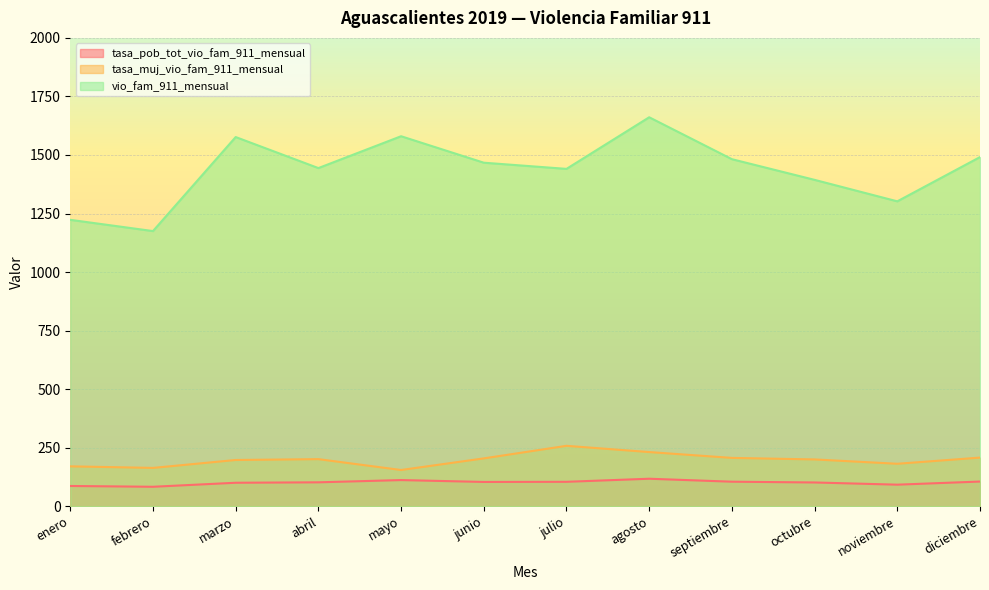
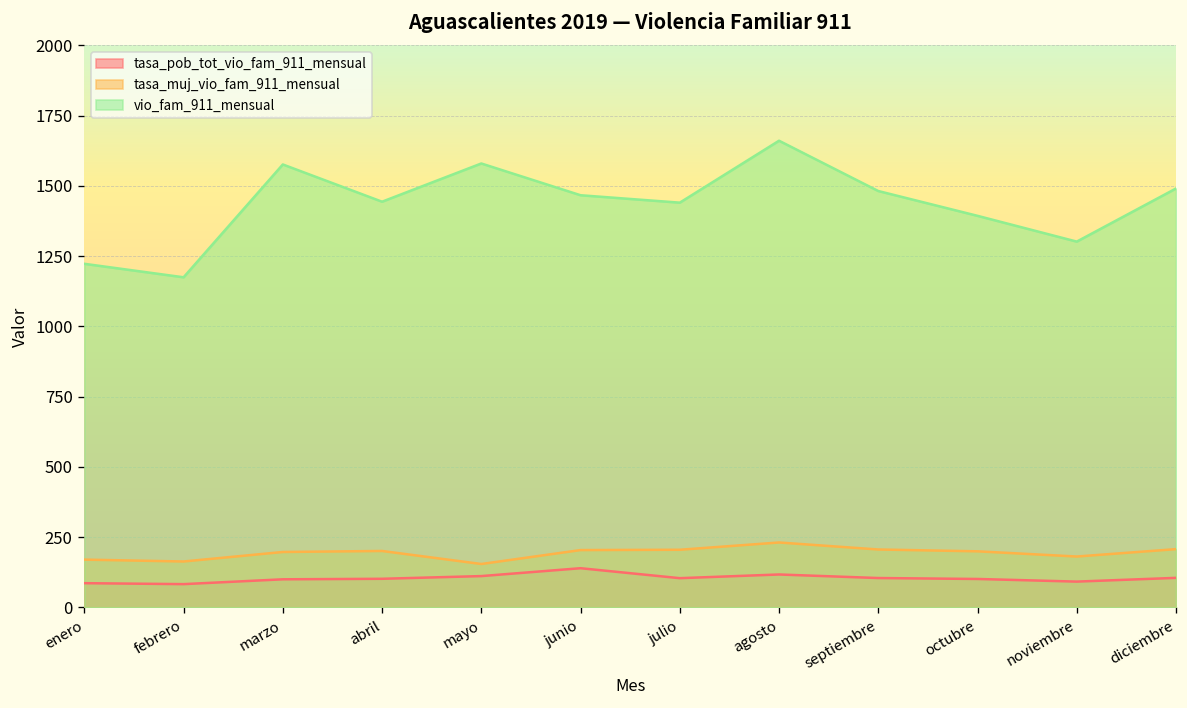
tasa_pob_tot_vio_fam_911_mensual, junio: 100 -> 140
tasa_muj_vio_fam_911_mensual, julio: 260 -> 210
